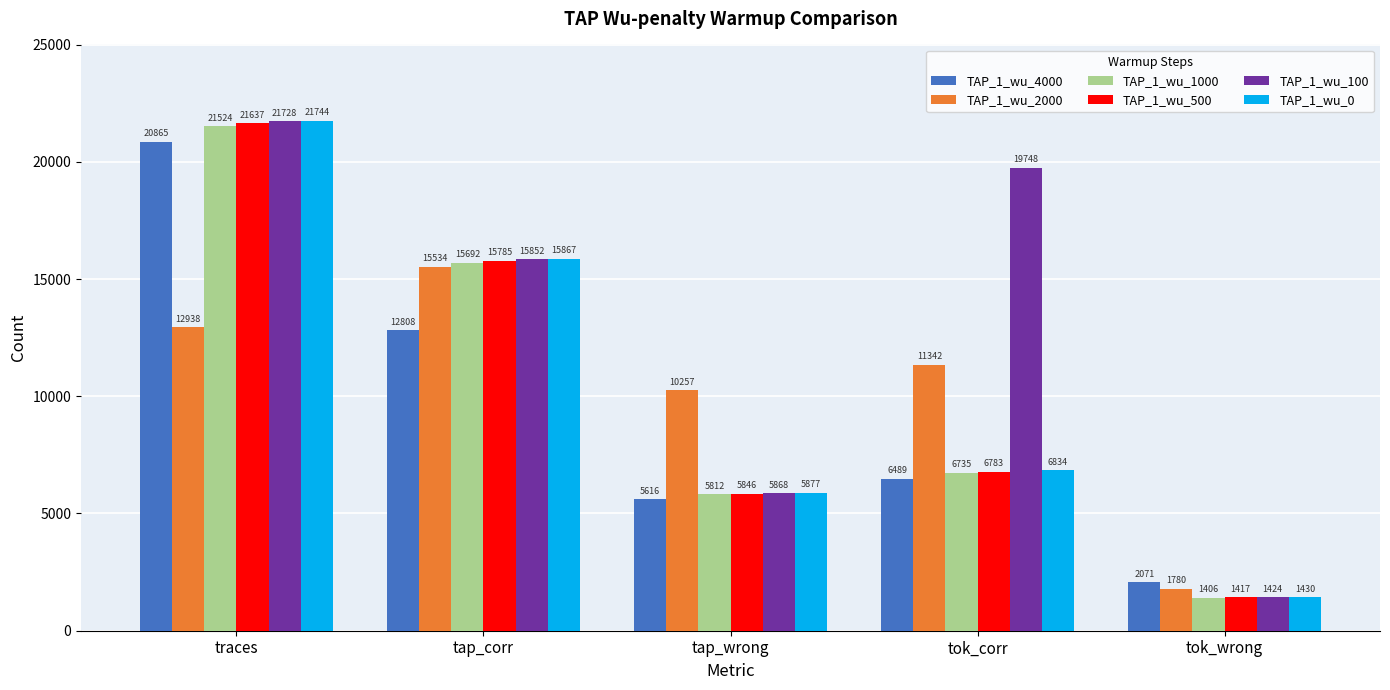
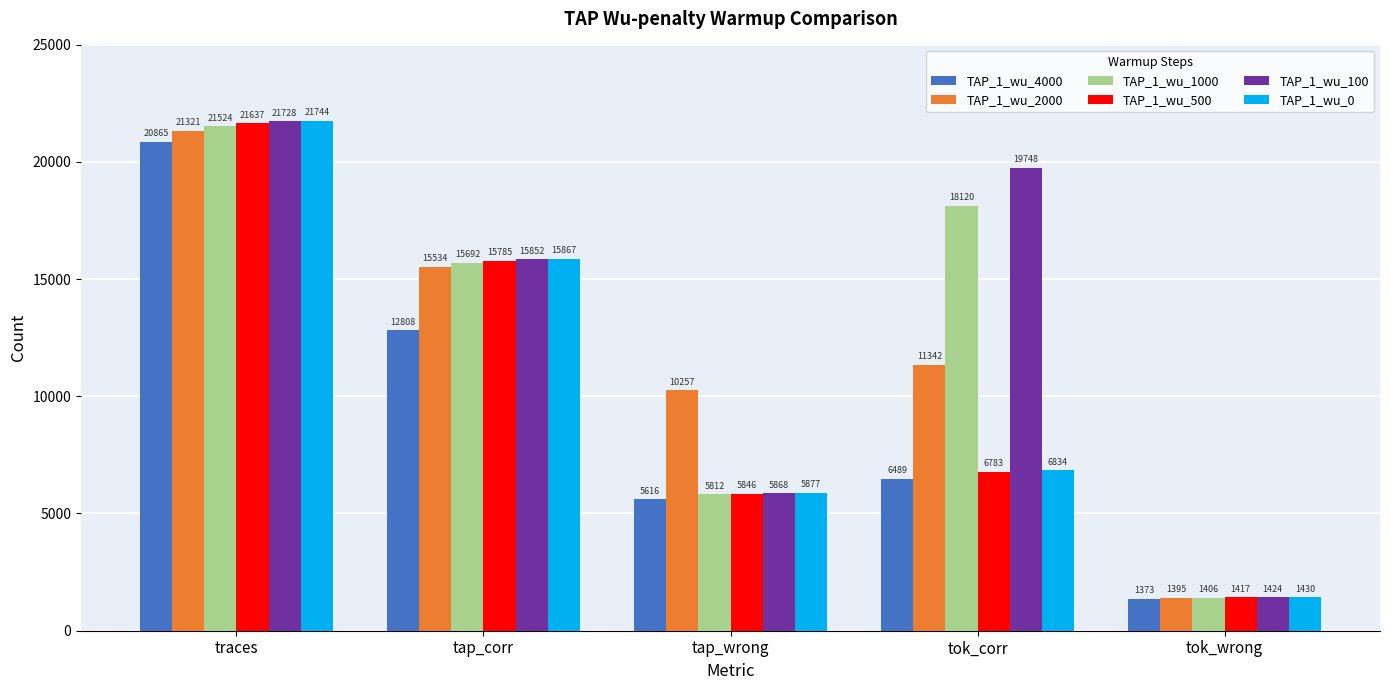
TAP_1_wu_2000, traces: 12938 -> 21321
TAP_1_wu_1000, tok_corr: 6735 -> 18120
TAP_1_wu_4000, tok_wrong: 2071 -> 1373
TAP_1_wu_2000, tok_wrong: 1780 -> 1395
